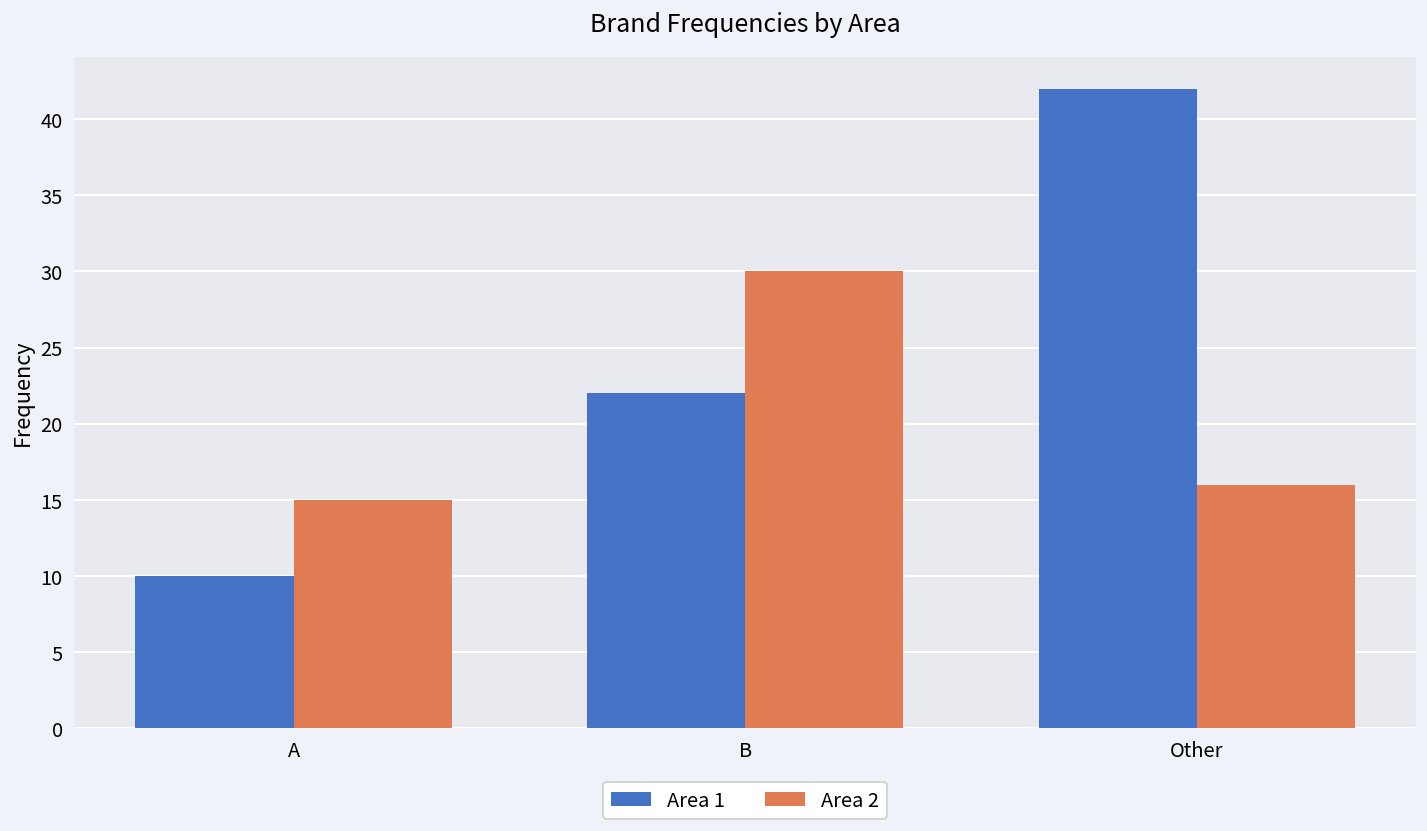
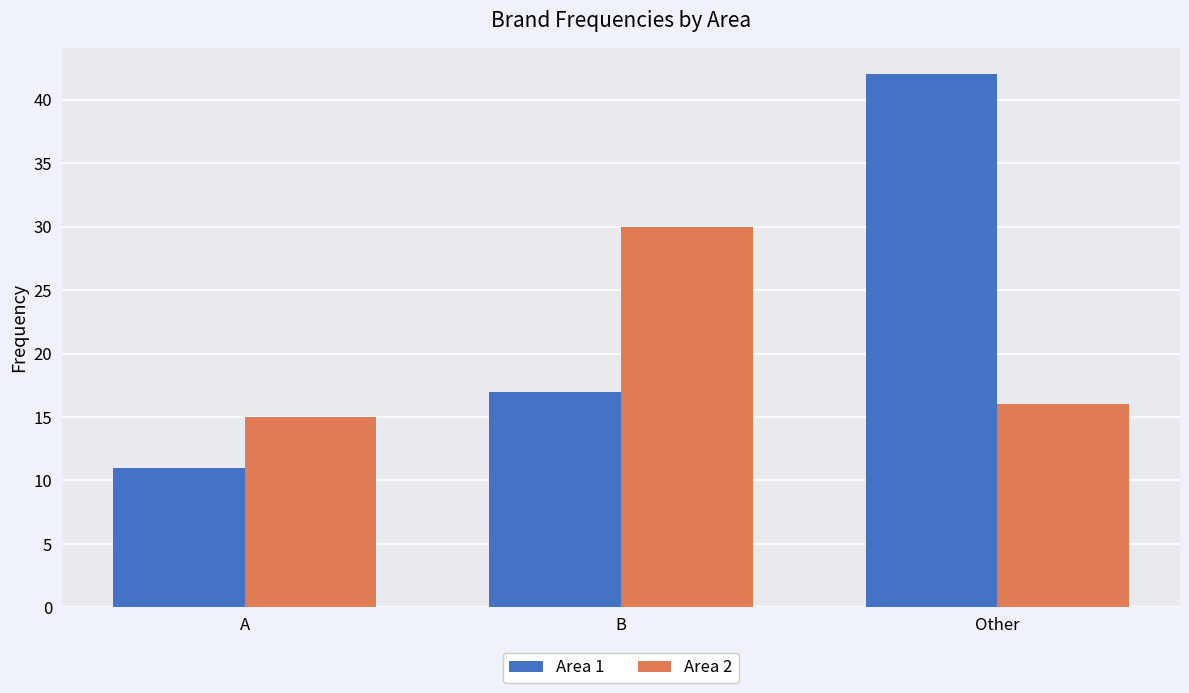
Area 1, A: 10 -> 11
Area 1, B: 22 -> 17
